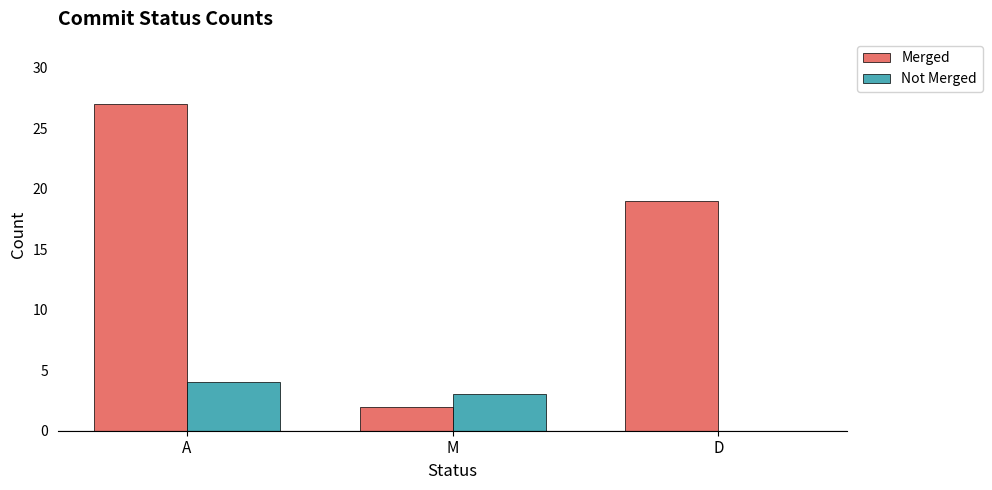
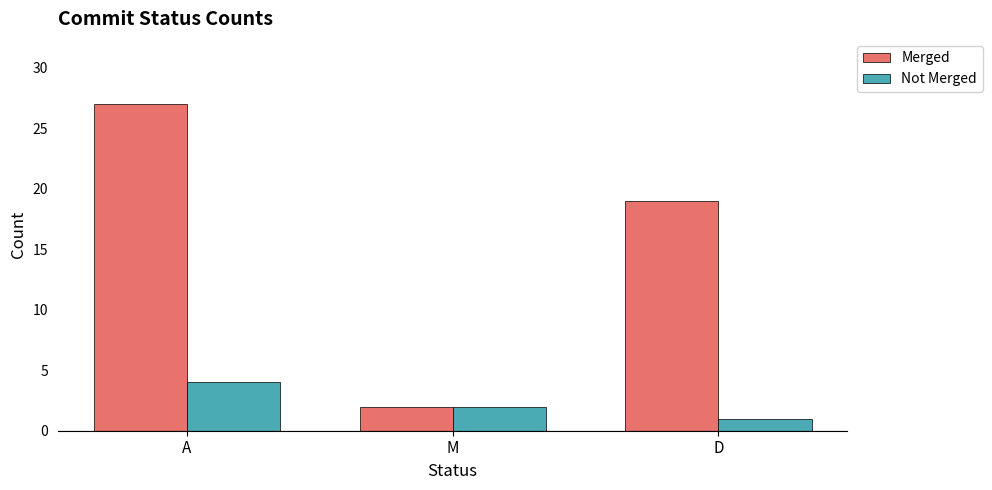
Not Merged, M: 3 -> 2
Not Merged, D: 0 -> 1
